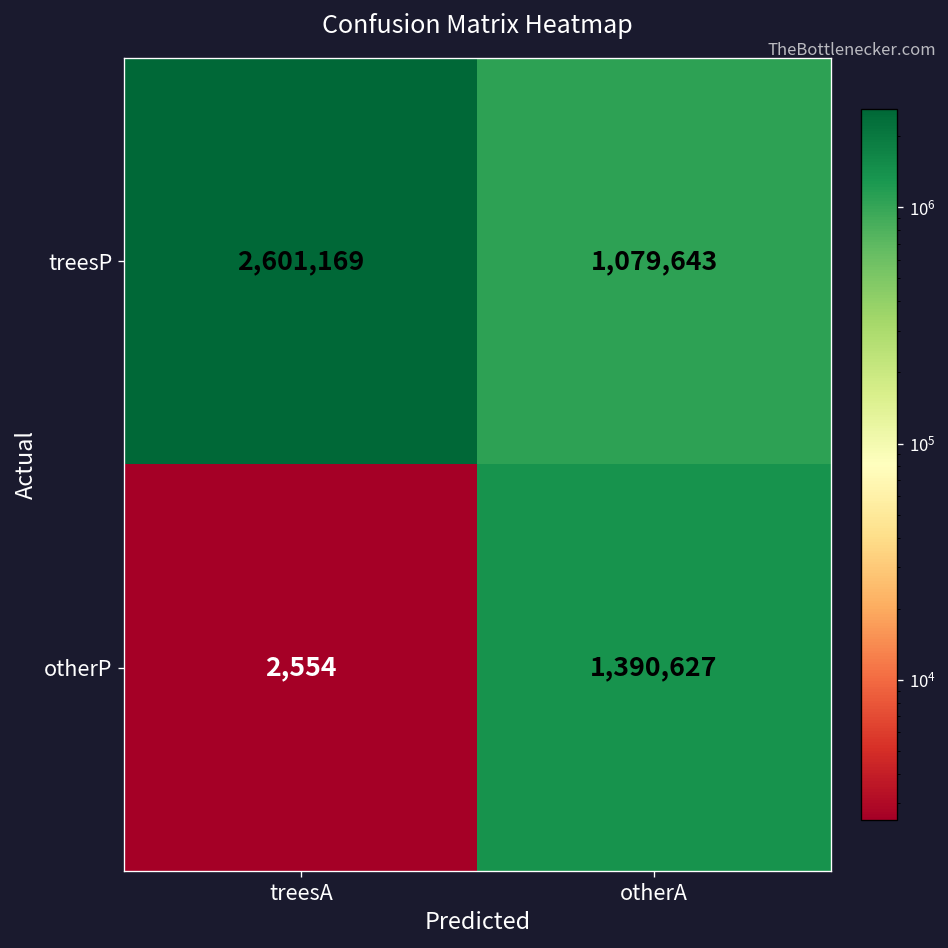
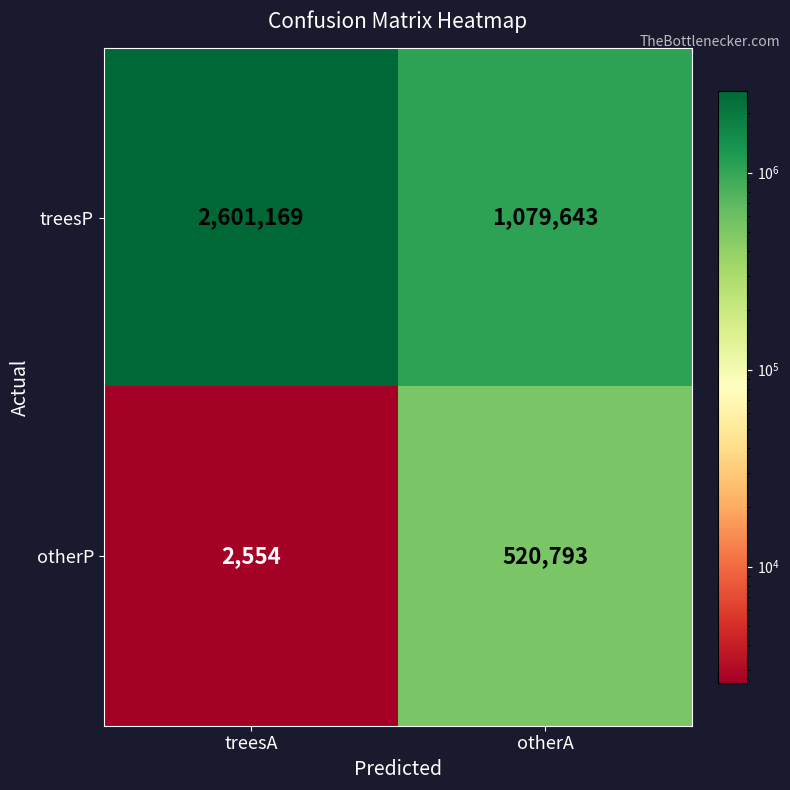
otherP, otherA: 1,390,627 -> 520,793
